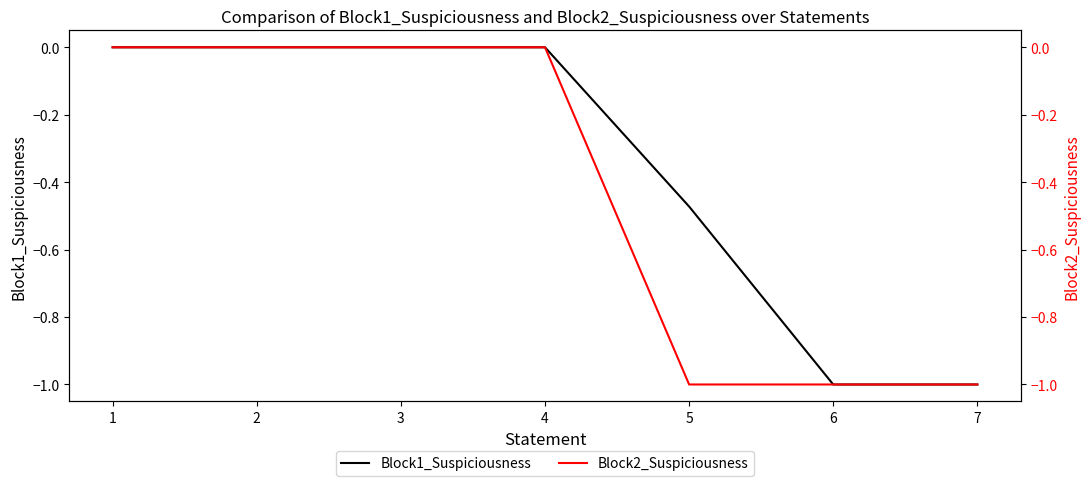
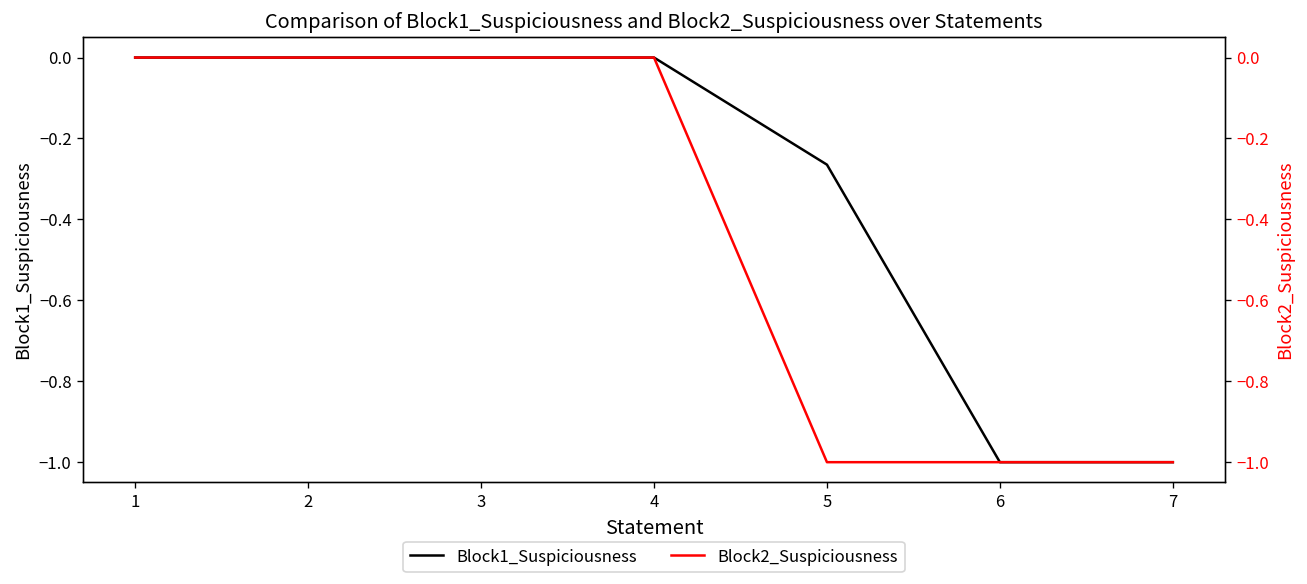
Block1_Suspiciousness, 5: -0.47 -> -0.26
